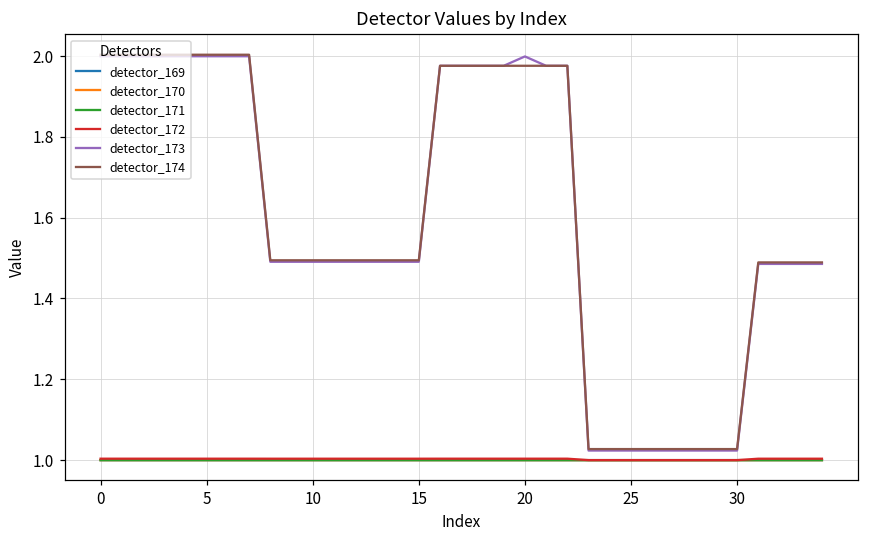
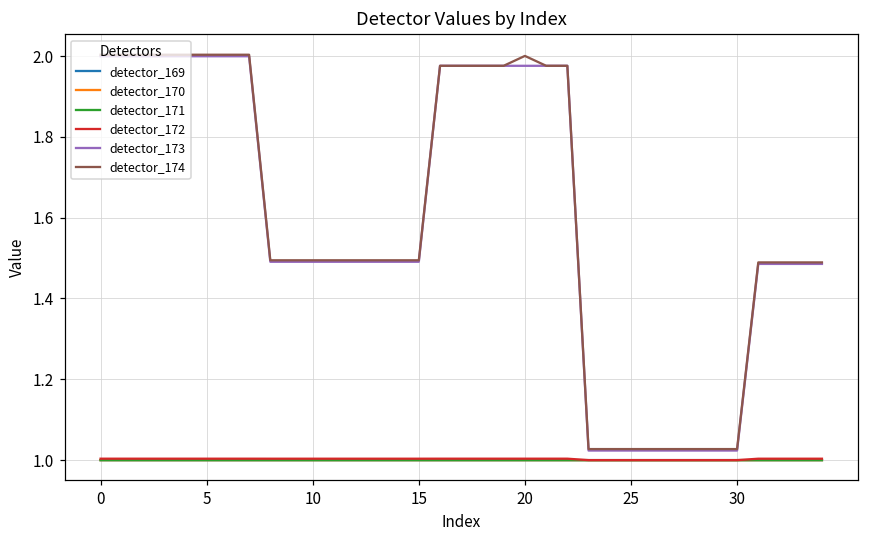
detector_173, 20: 2.00 -> 1.98
detector_174, 20: 1.98 -> 2.00
